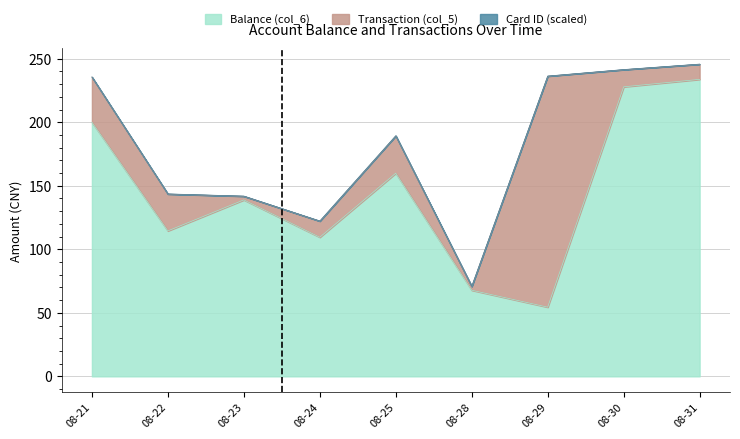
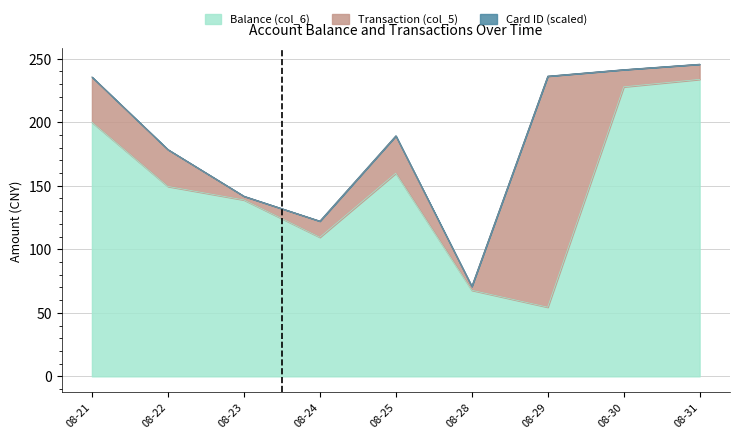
Balance (col_6), 08-22: 115 -> 149
